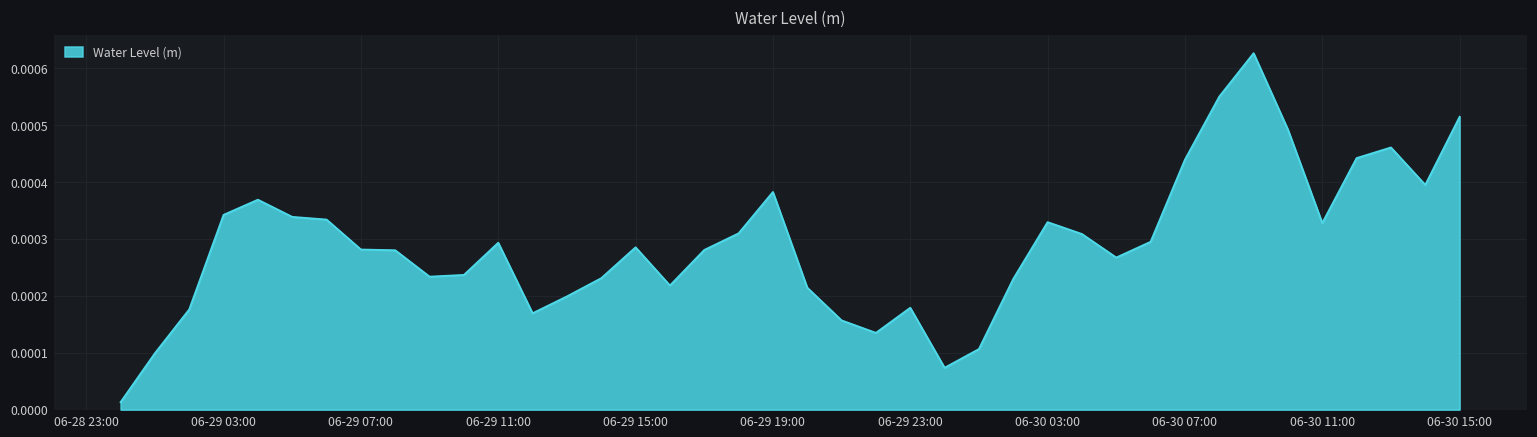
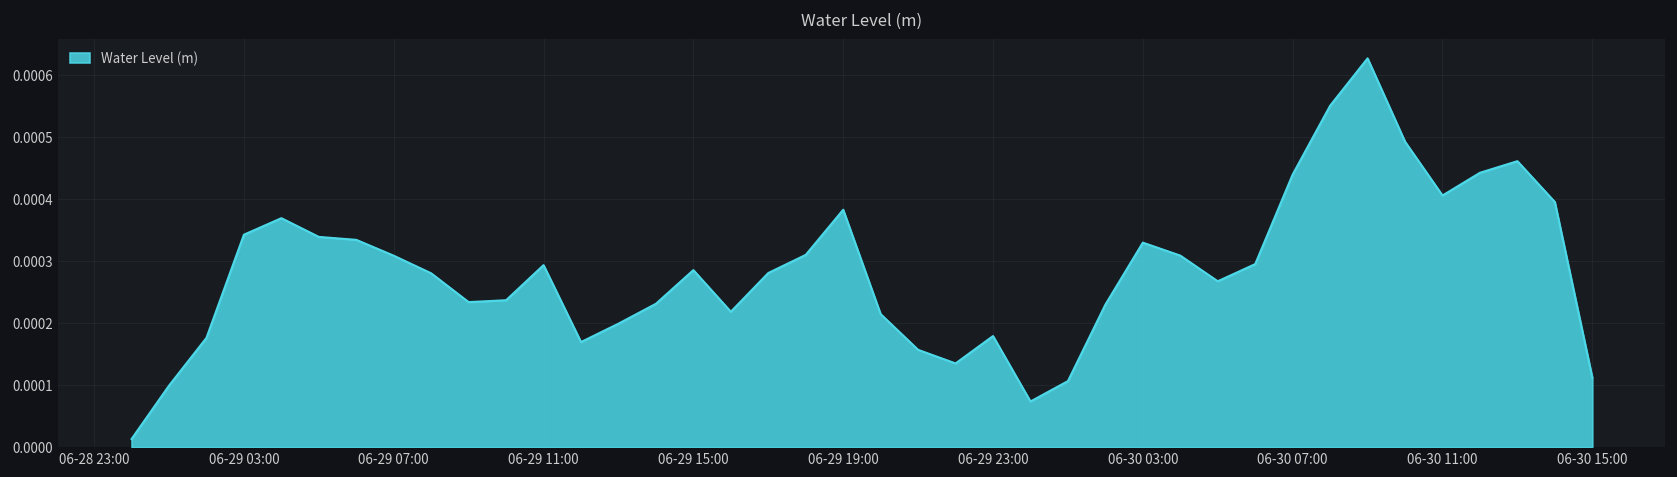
06-29 07:00: 0.00028 -> 0.00031
06-30 11:00: 0.00033 -> 0.00041
06-30 15:00: 0.00051 -> 0.00011
